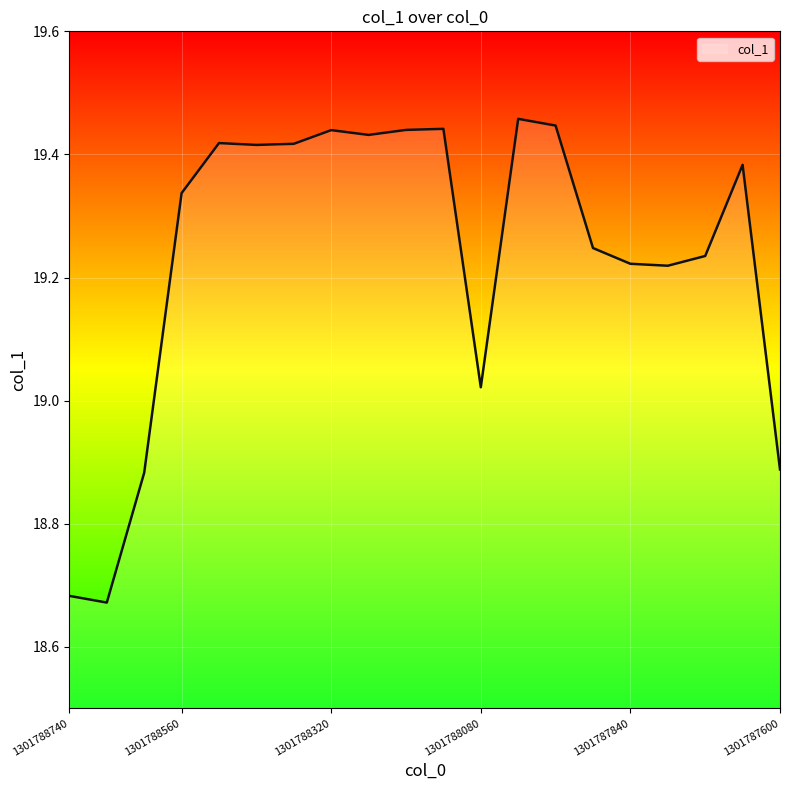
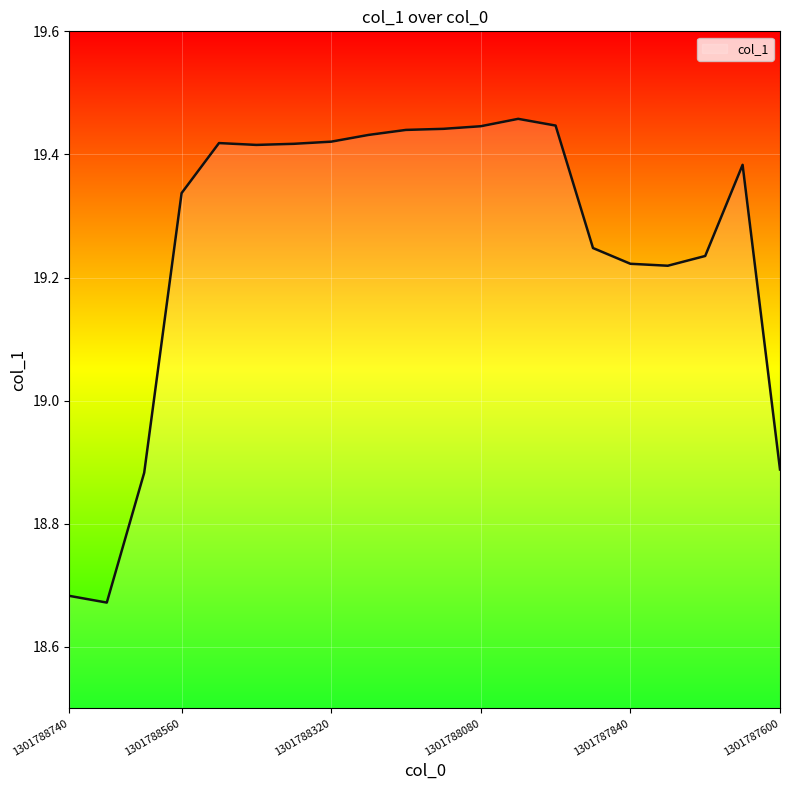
1301788320: 19.44 -> 19.42
1301788080: 19.02 -> 19.45
